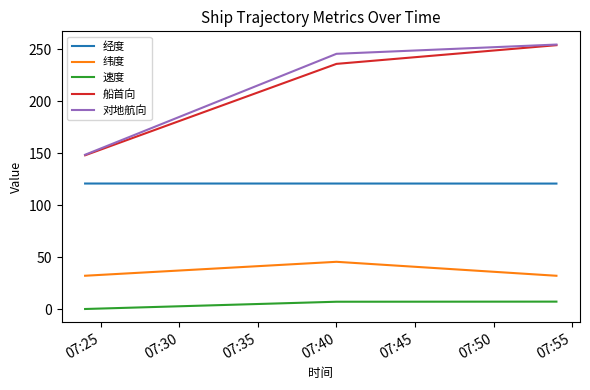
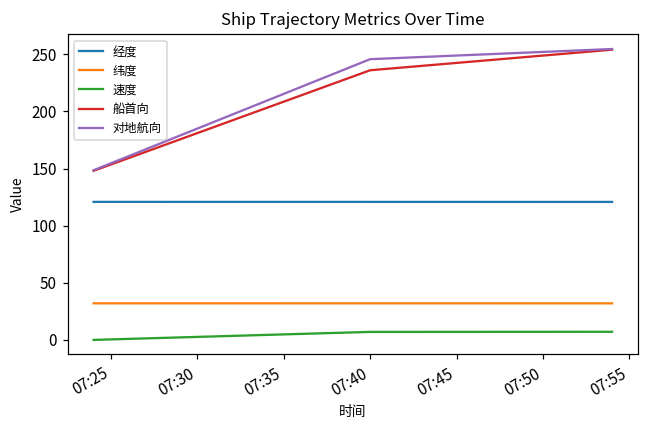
纬度, 07:40: 45 -> 32
